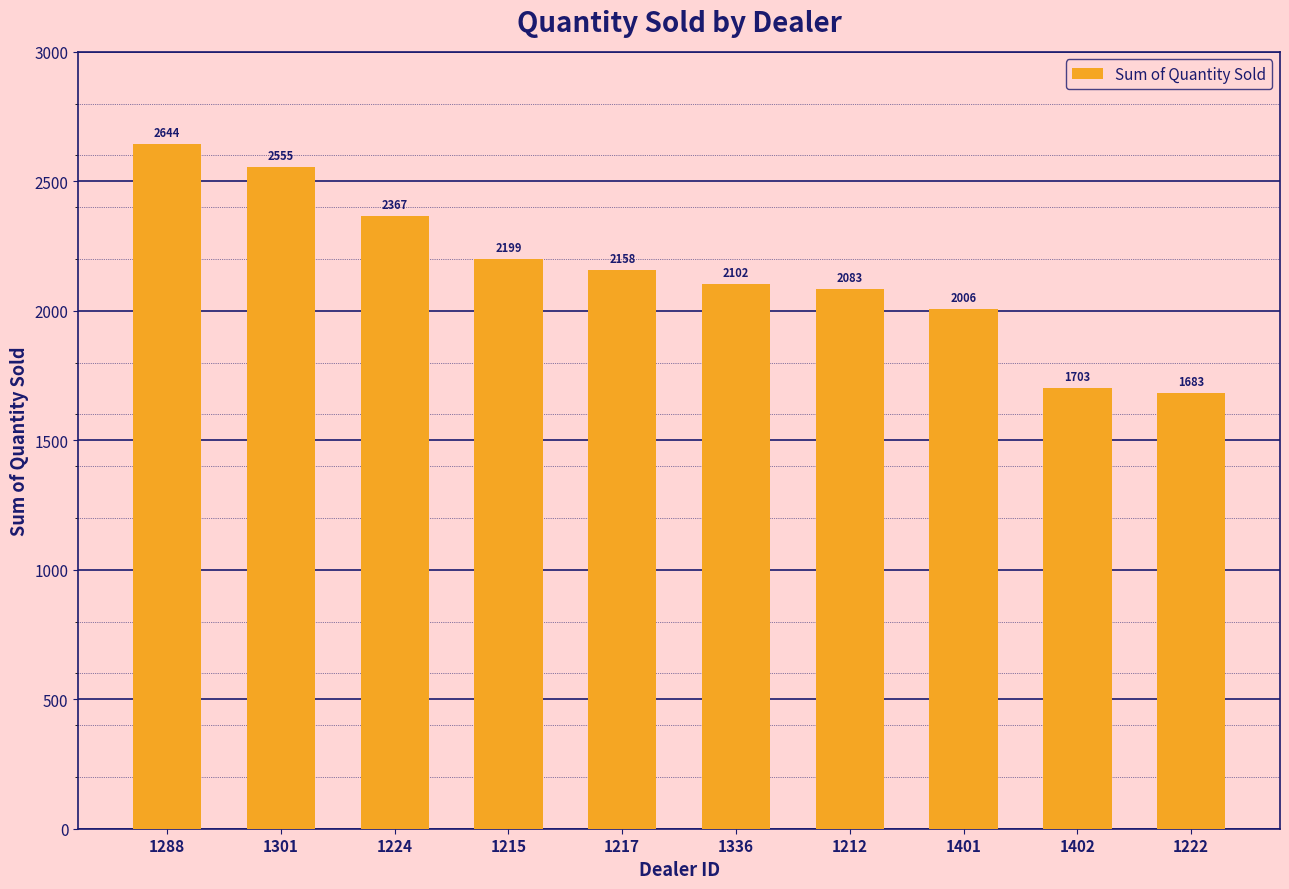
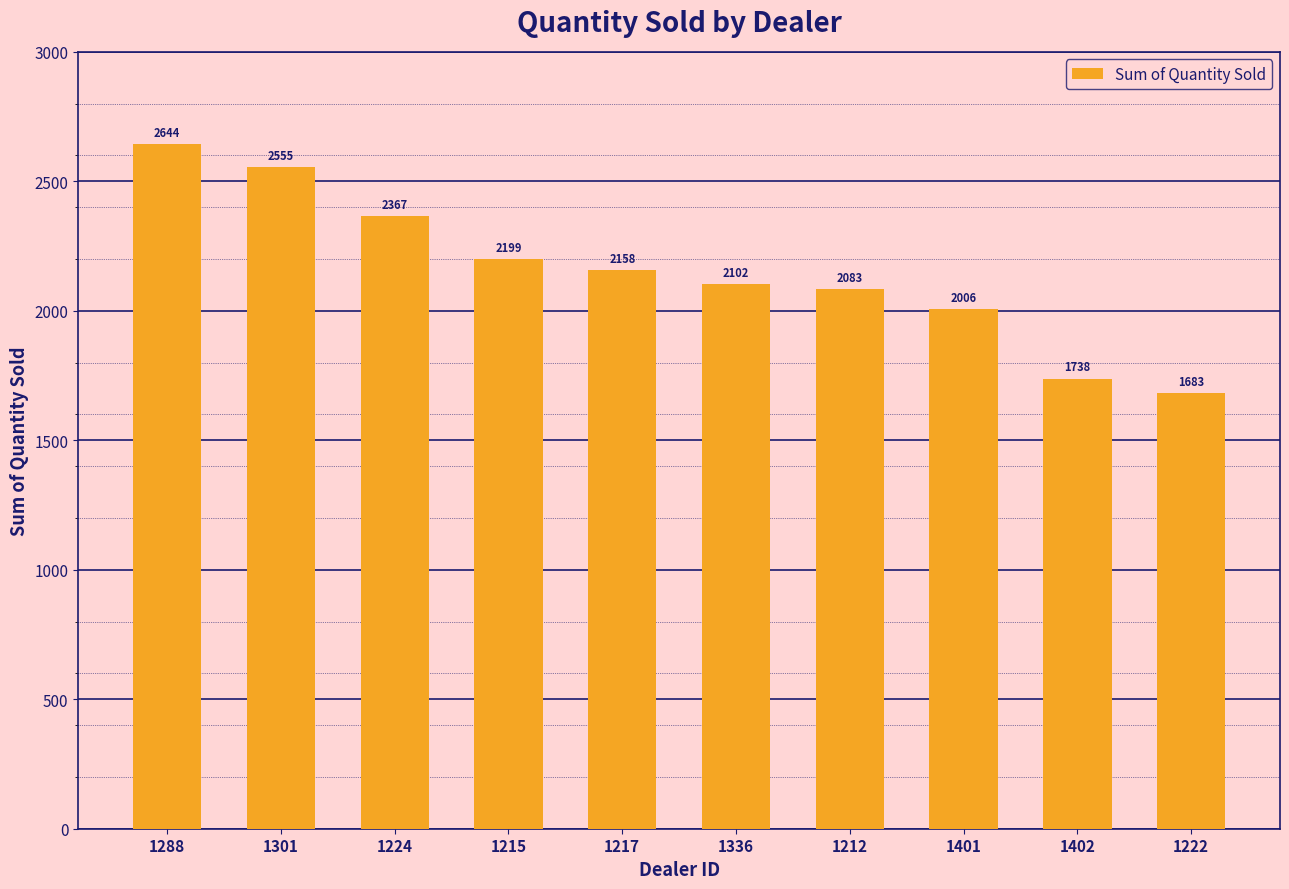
1402: 1703 -> 1738
